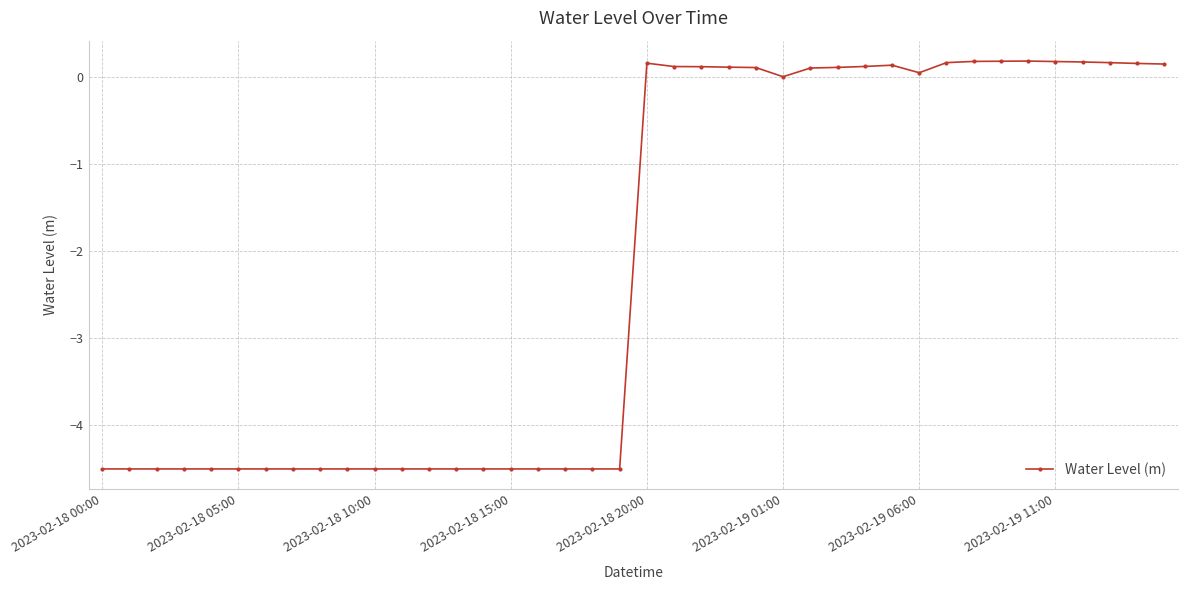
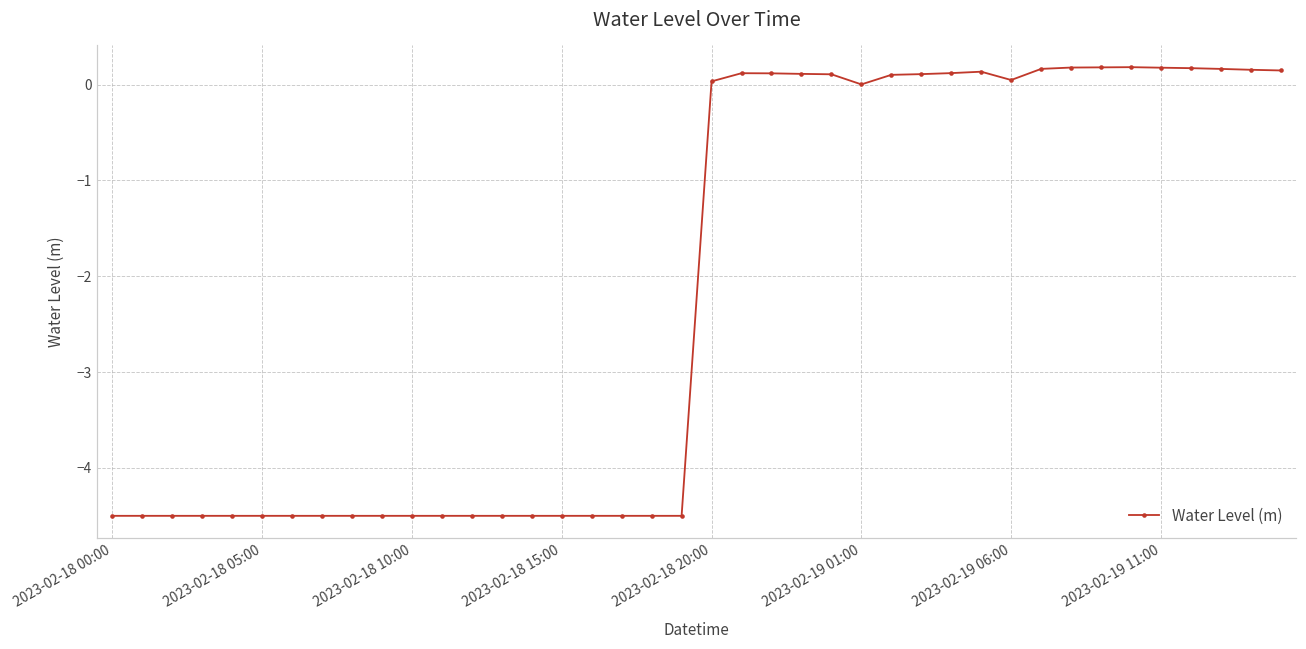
2023-02-18 20:00: 0.2 -> 0.0
